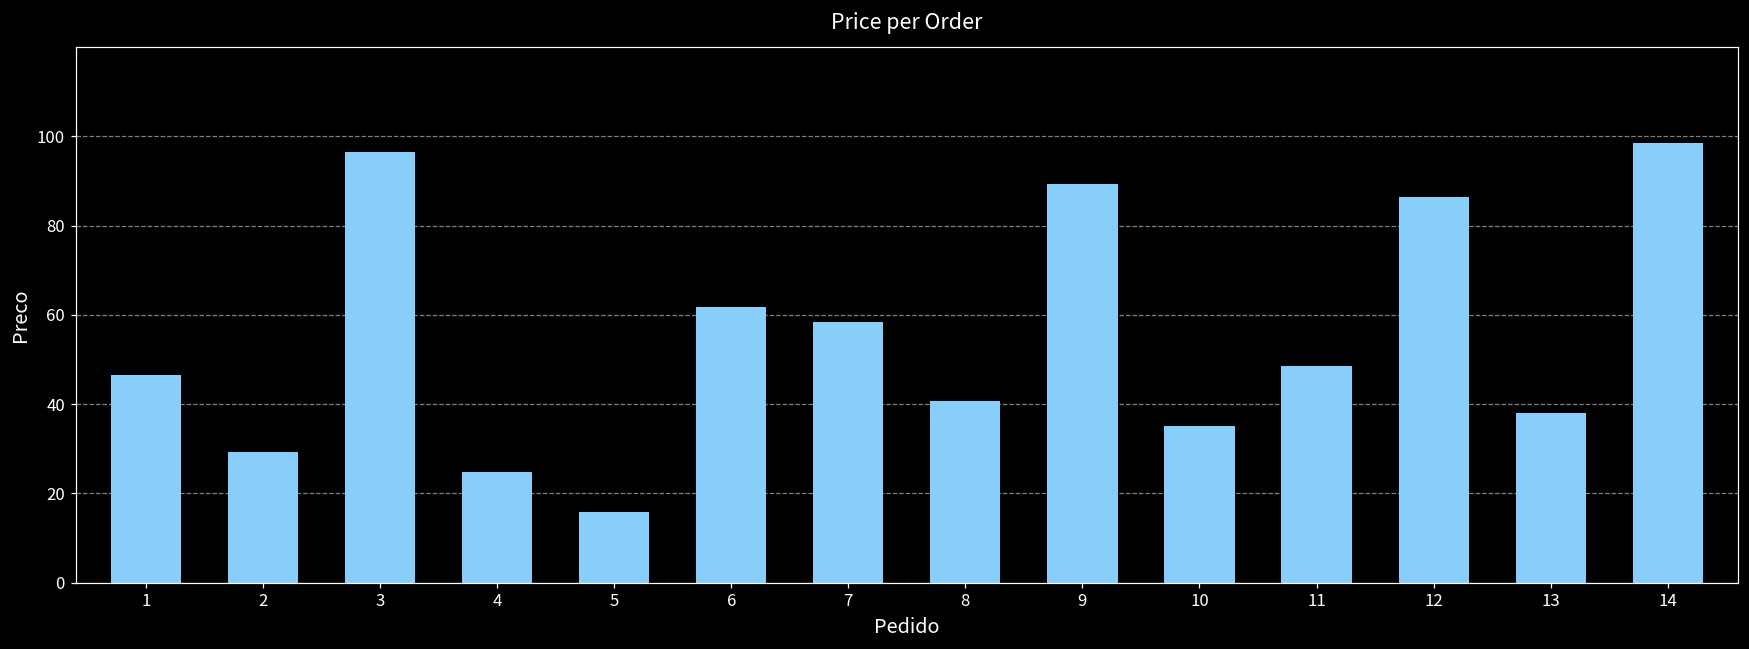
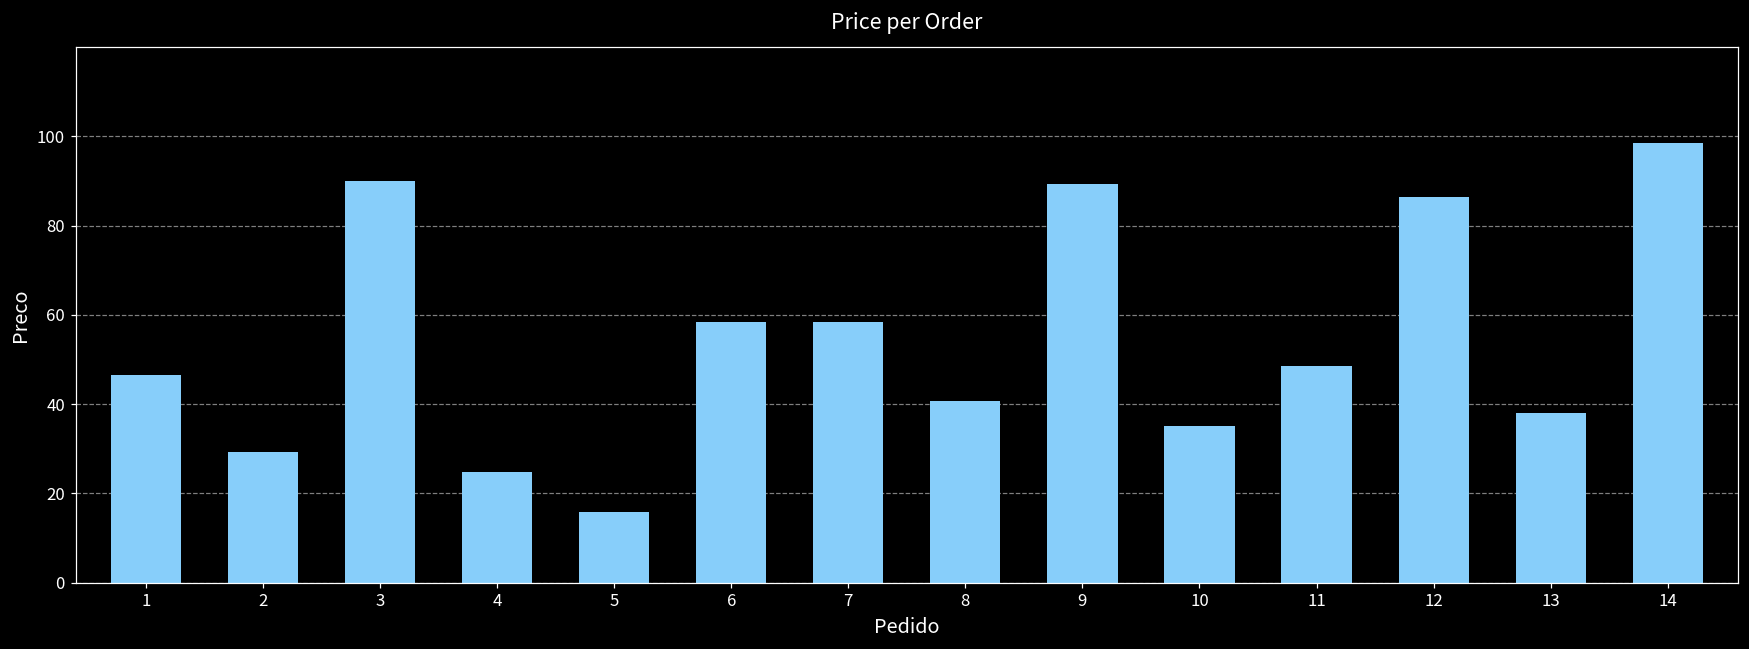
3: 96 -> 90
6: 62 -> 58
